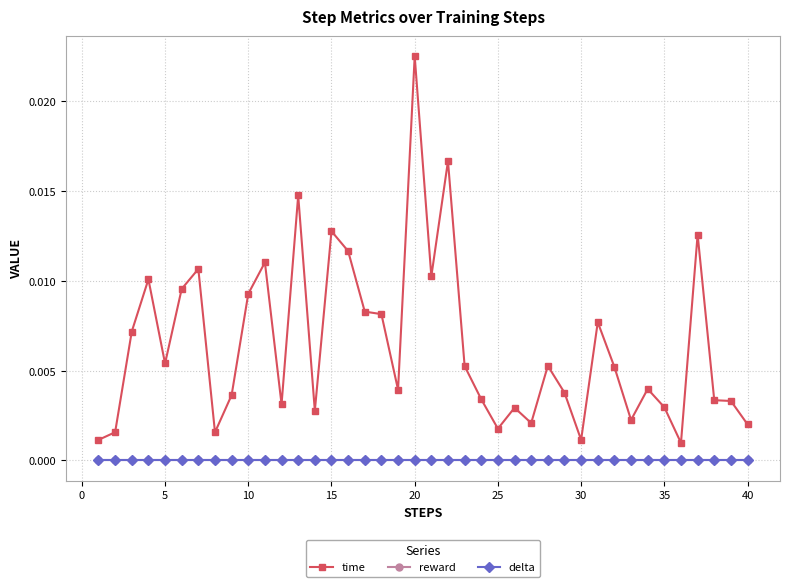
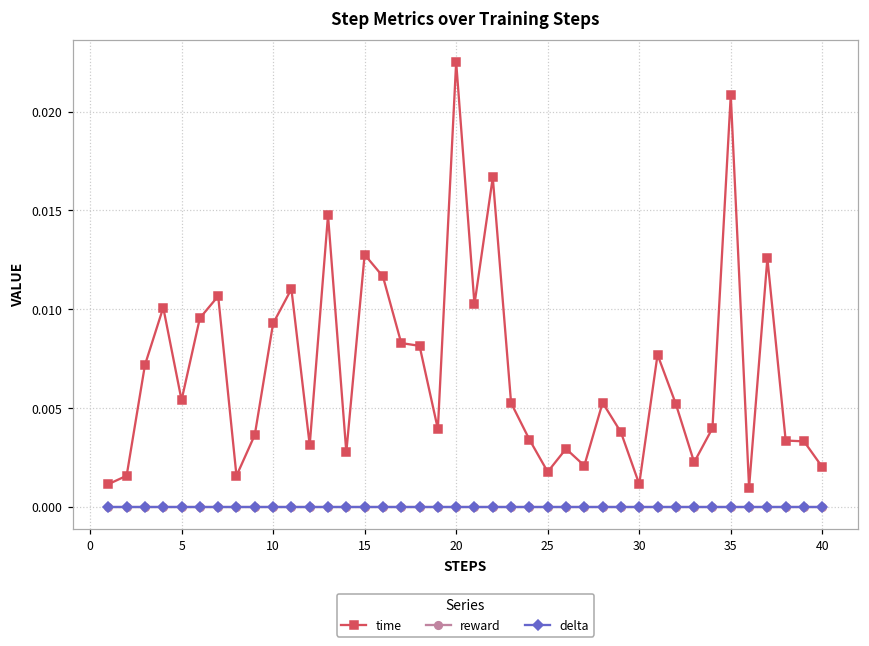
time, 35: 0.0030 -> 0.0208
